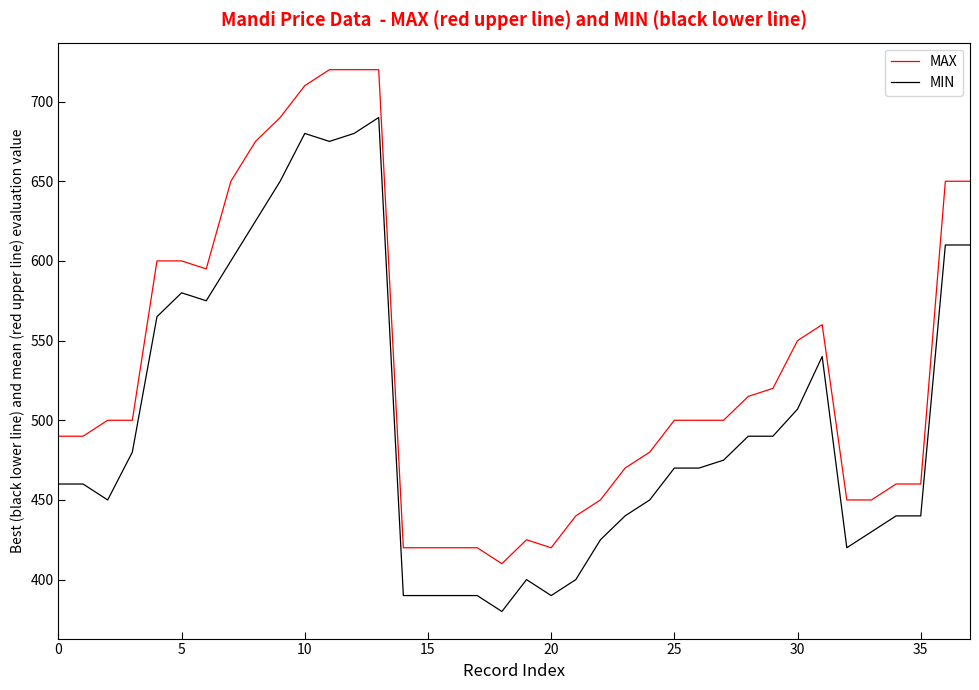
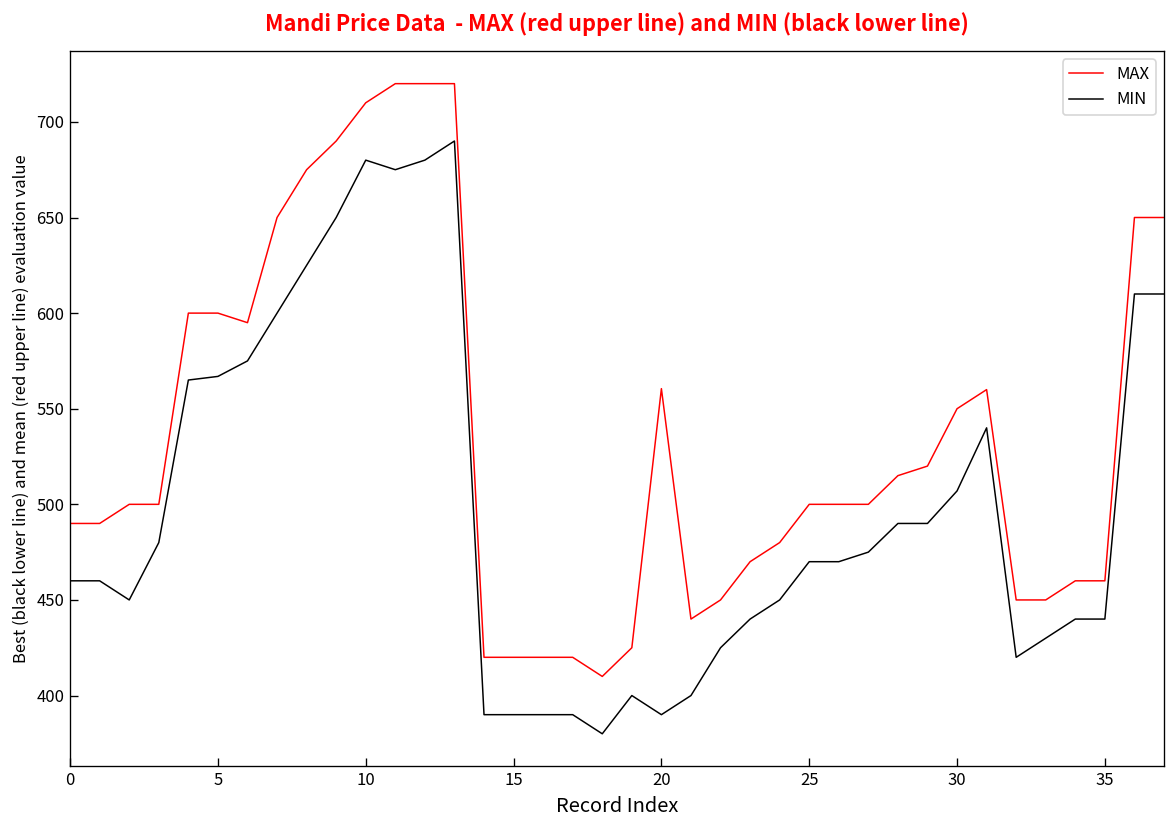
MIN, 5: 580 -> 567
MAX, 20: 420 -> 561
